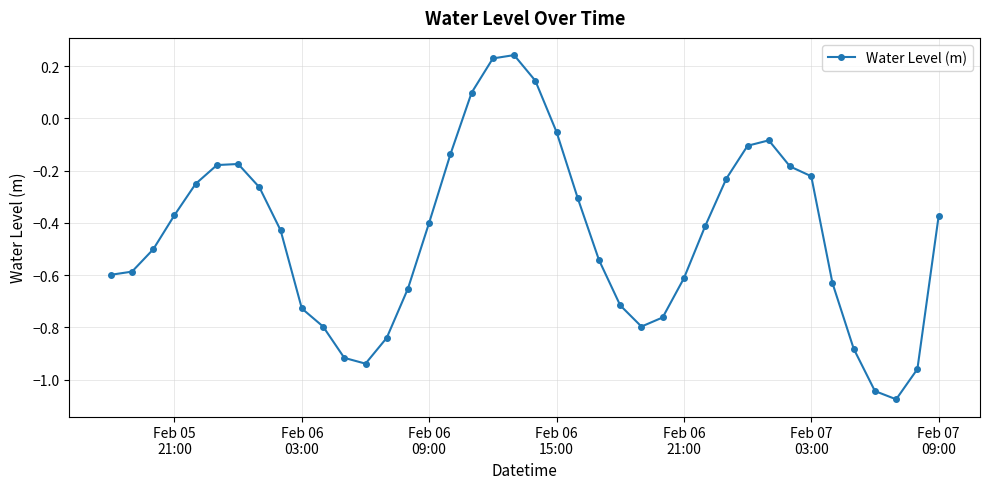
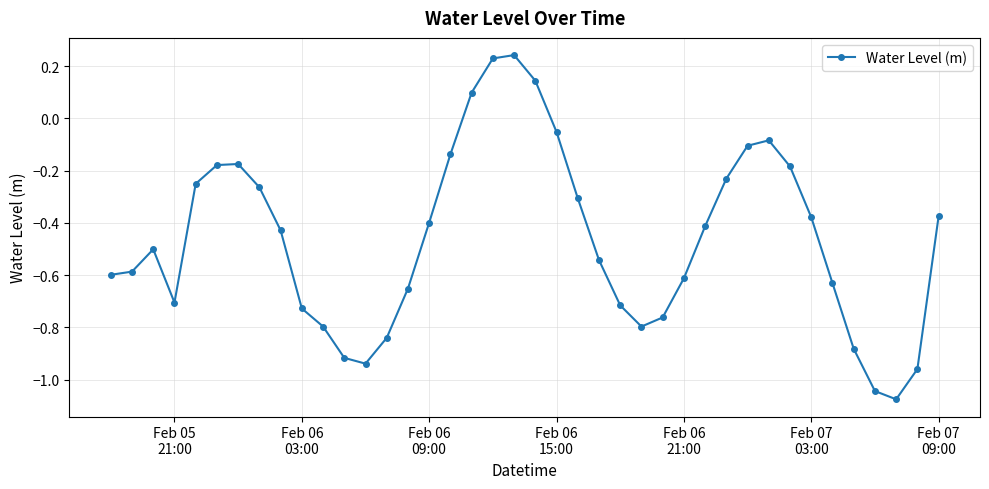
Feb 05 21:00: -0.37 -> -0.70
Feb 07 03:00: -0.22 -> -0.38
